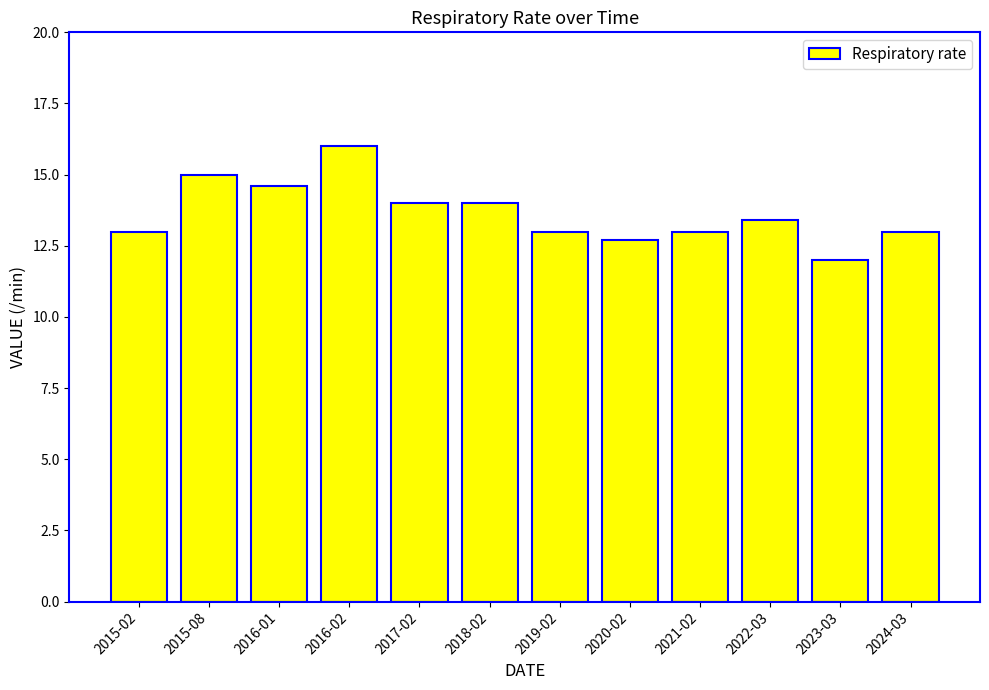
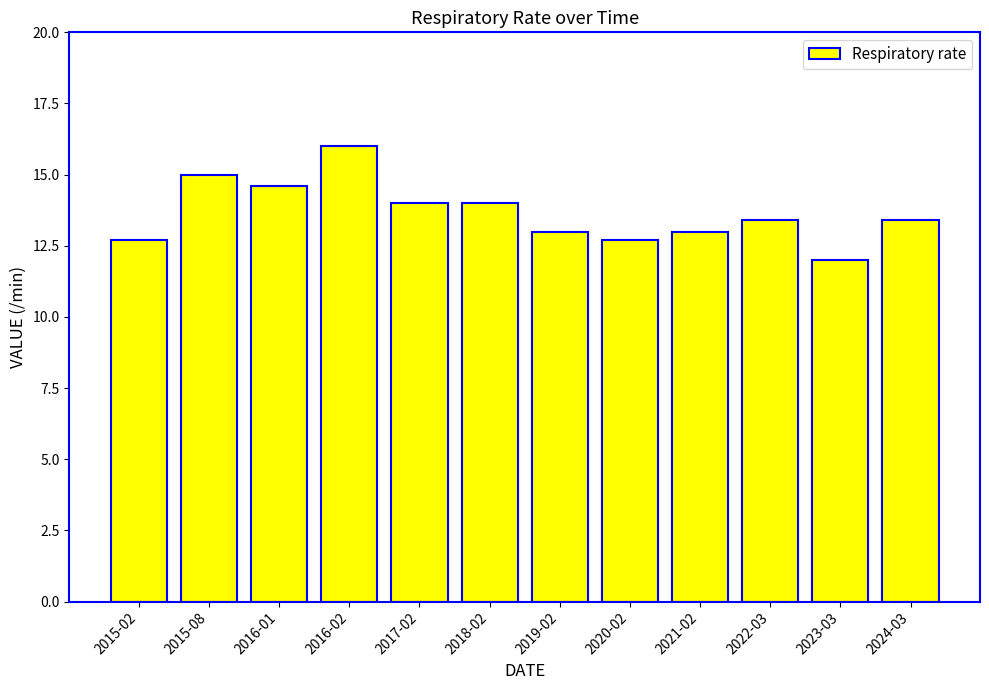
2015-02: 13.0 -> 12.7
2024-03: 13.0 -> 13.4
